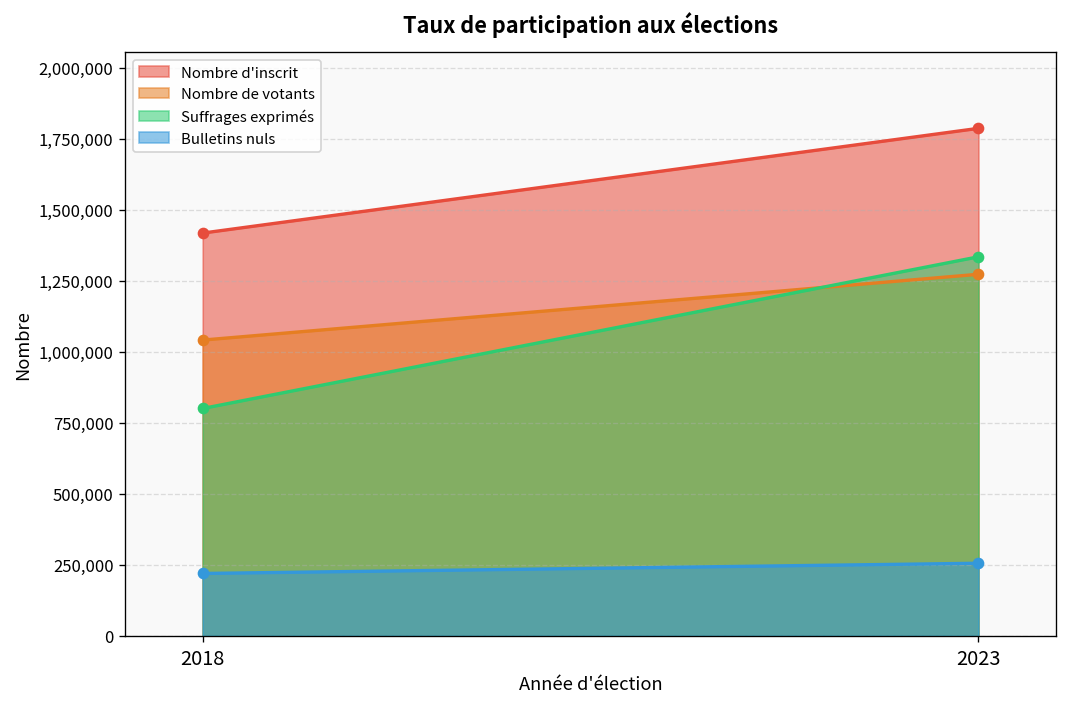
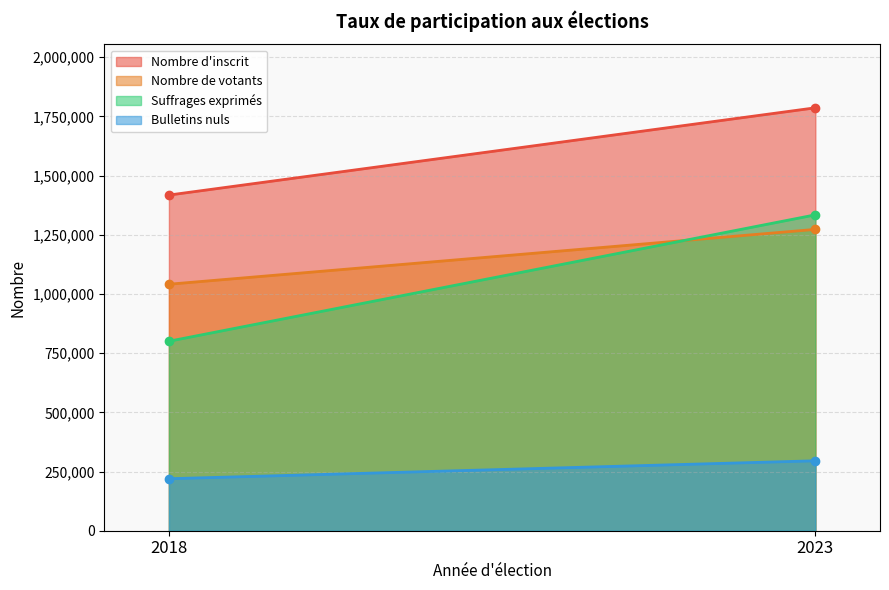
Bulletins nuls, 2023: 260,000 -> 300,000
